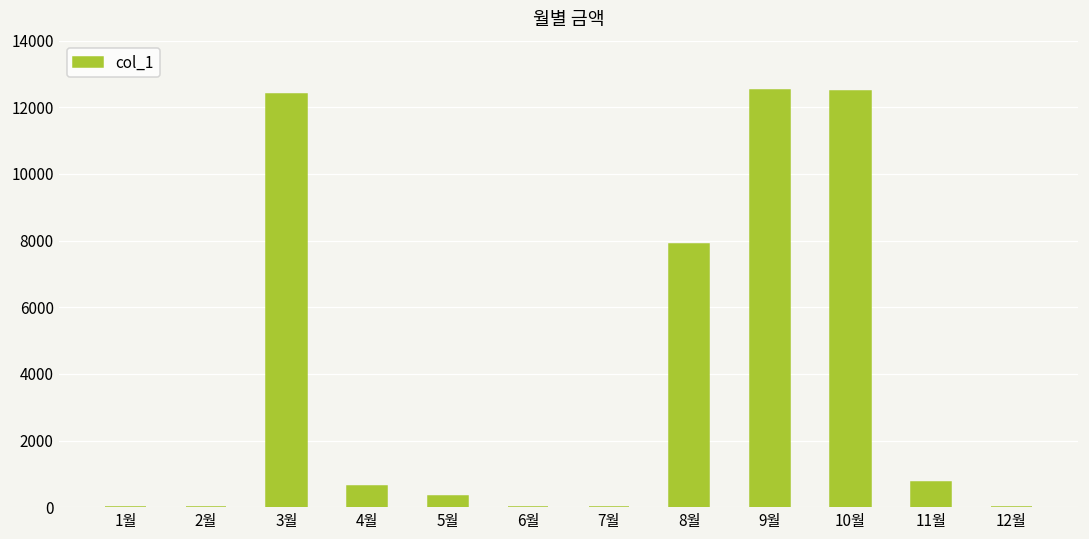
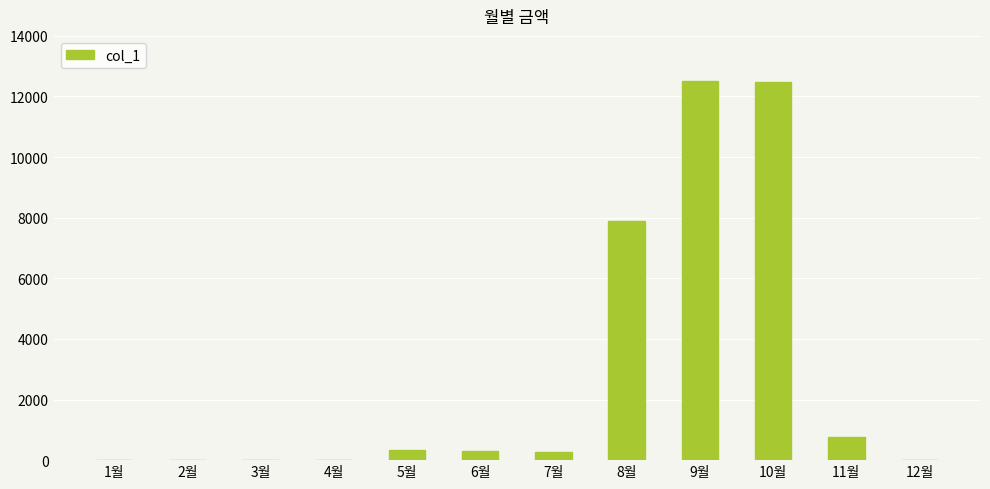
3월: 12400 -> 0
4월: 600 -> 0
6월: 0 -> 300
7월: 0 -> 300
